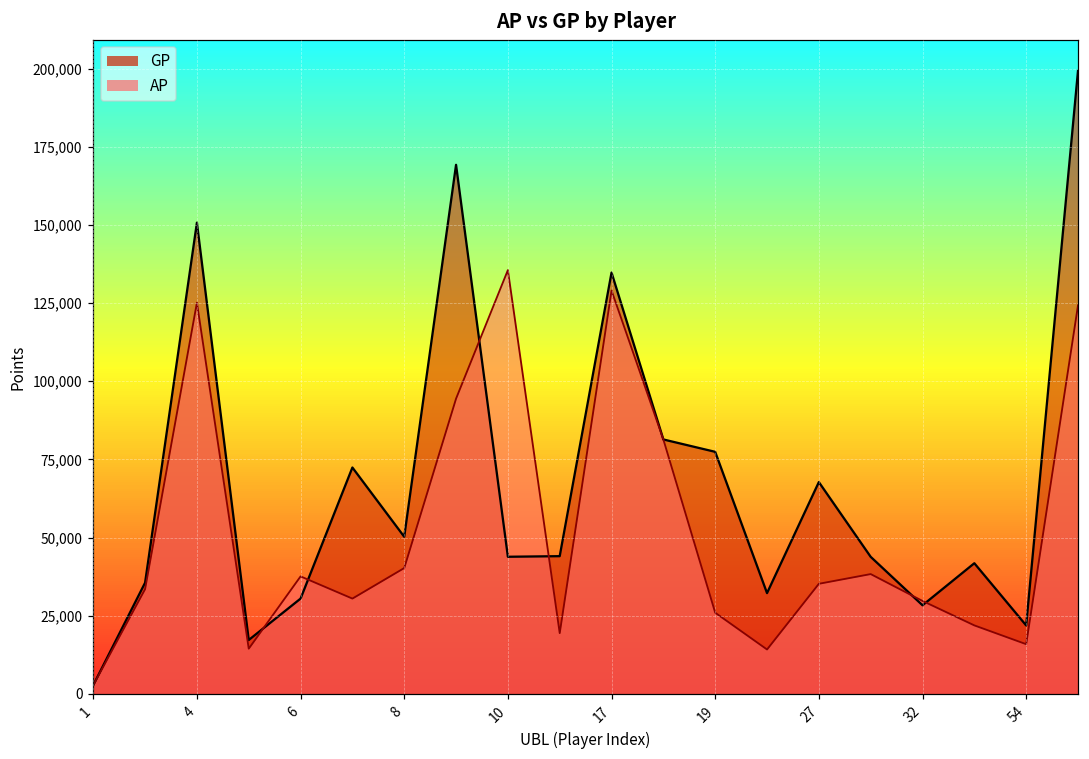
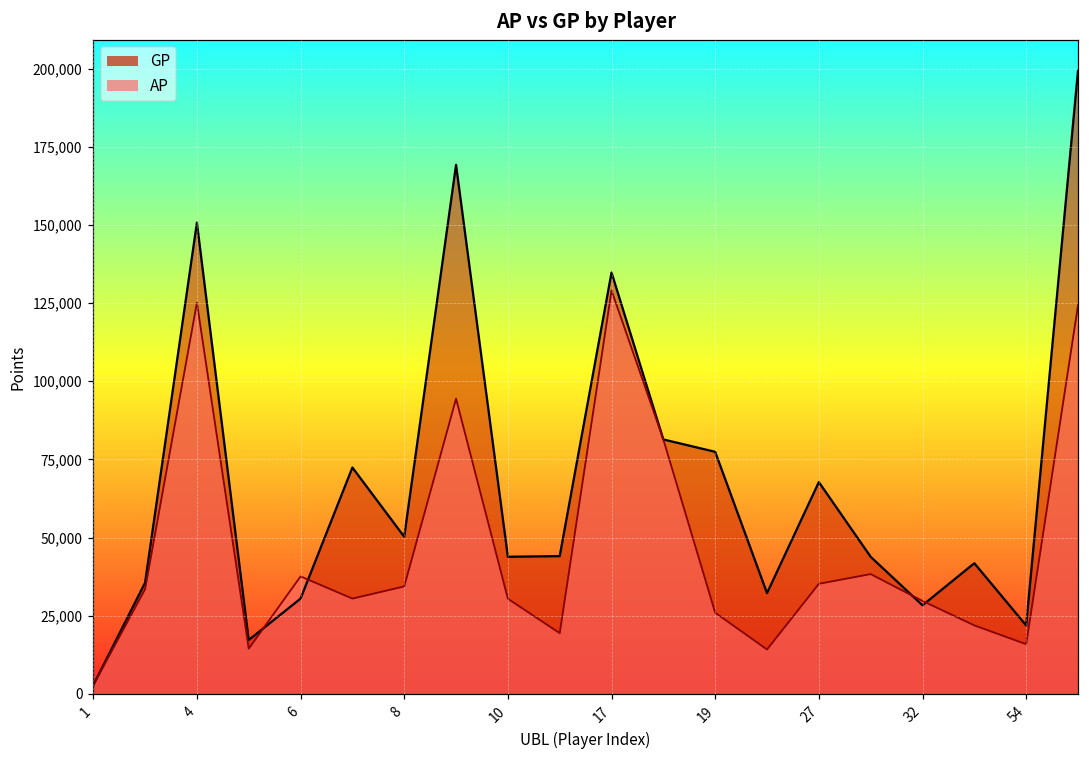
AP, 8: 40,000 -> 34,000
AP, 10: 136,000 -> 30,000
